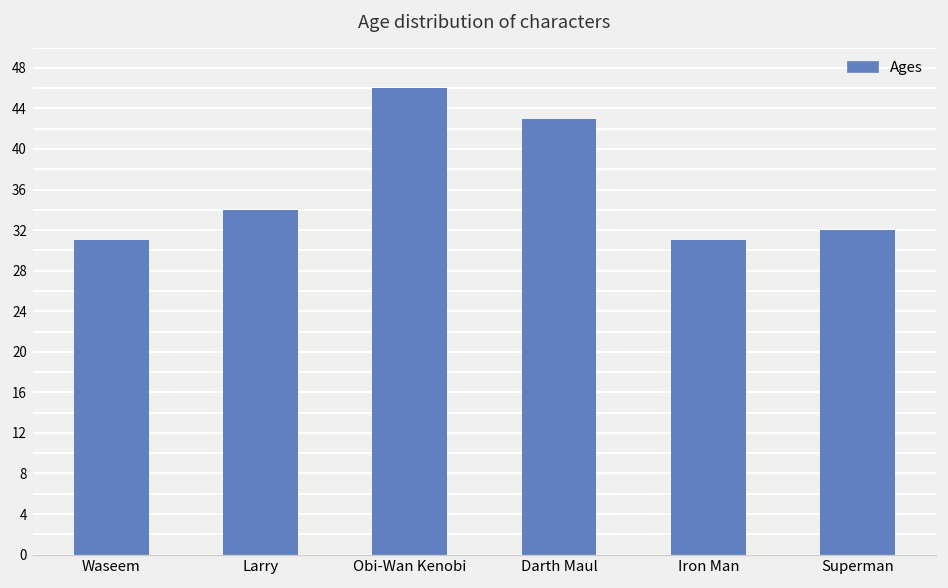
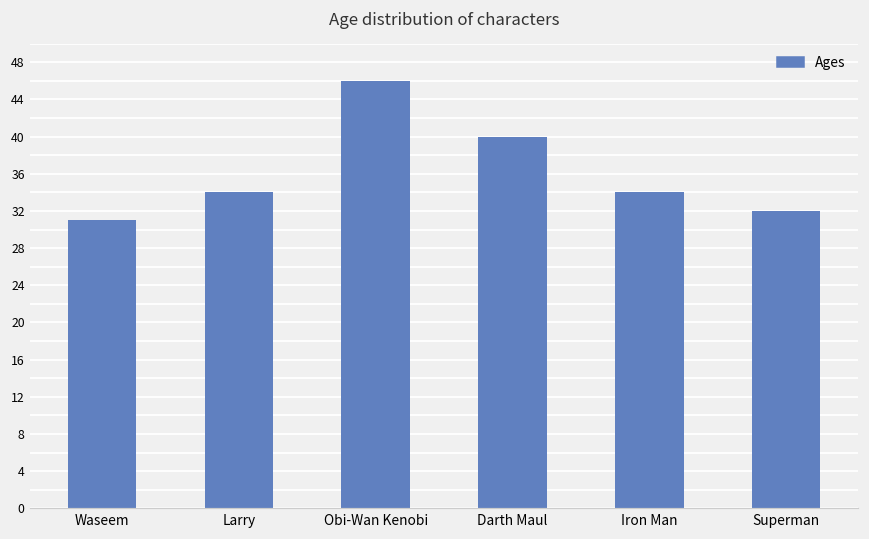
Darth Maul: 43 -> 40
Iron Man: 31 -> 34
